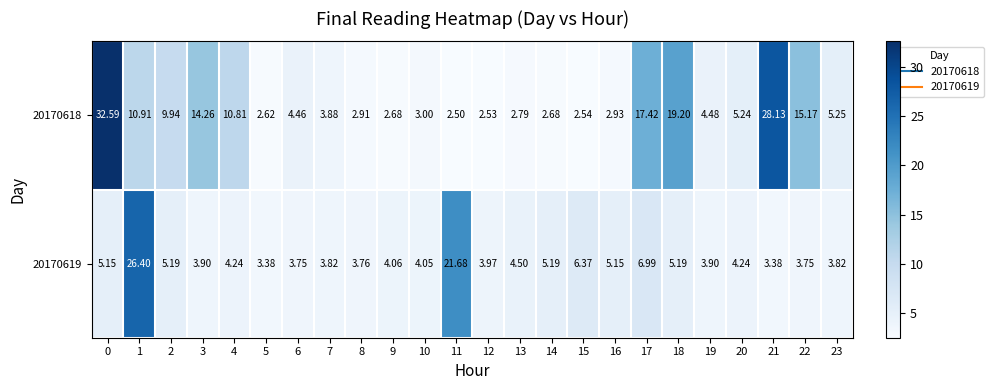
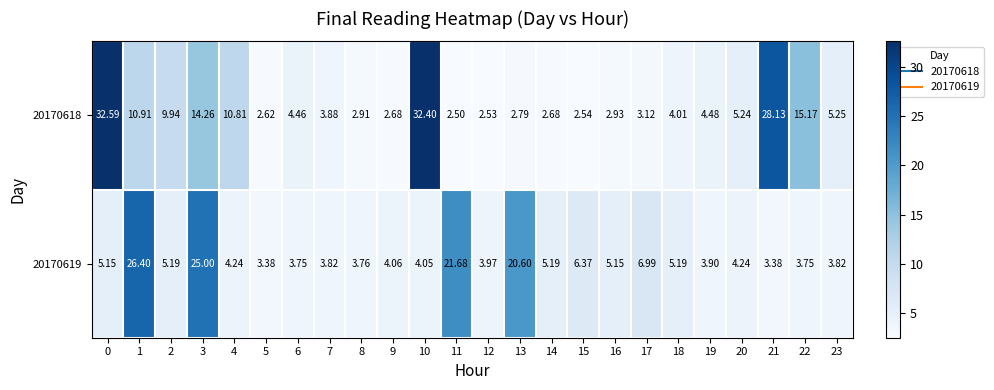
20170618, 10: 3.00 -> 32.40
20170618, 17: 17.42 -> 3.12
20170618, 18: 19.20 -> 4.01
20170619, 3: 3.90 -> 25.00
20170619, 13: 4.50 -> 20.60
